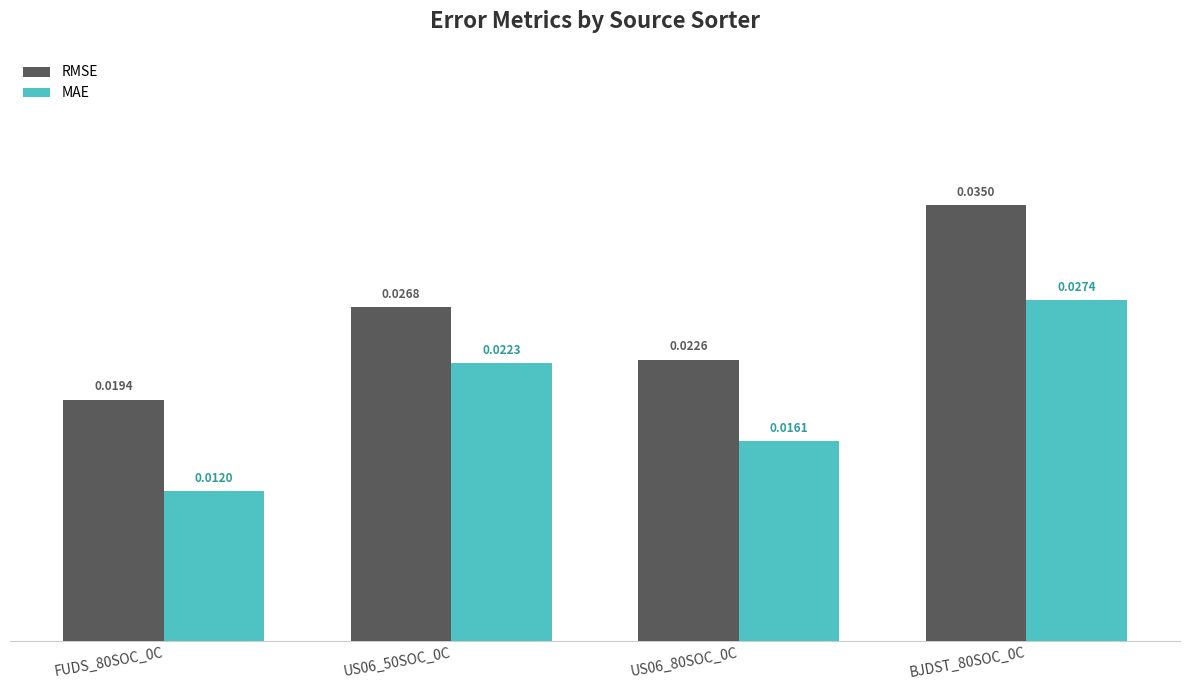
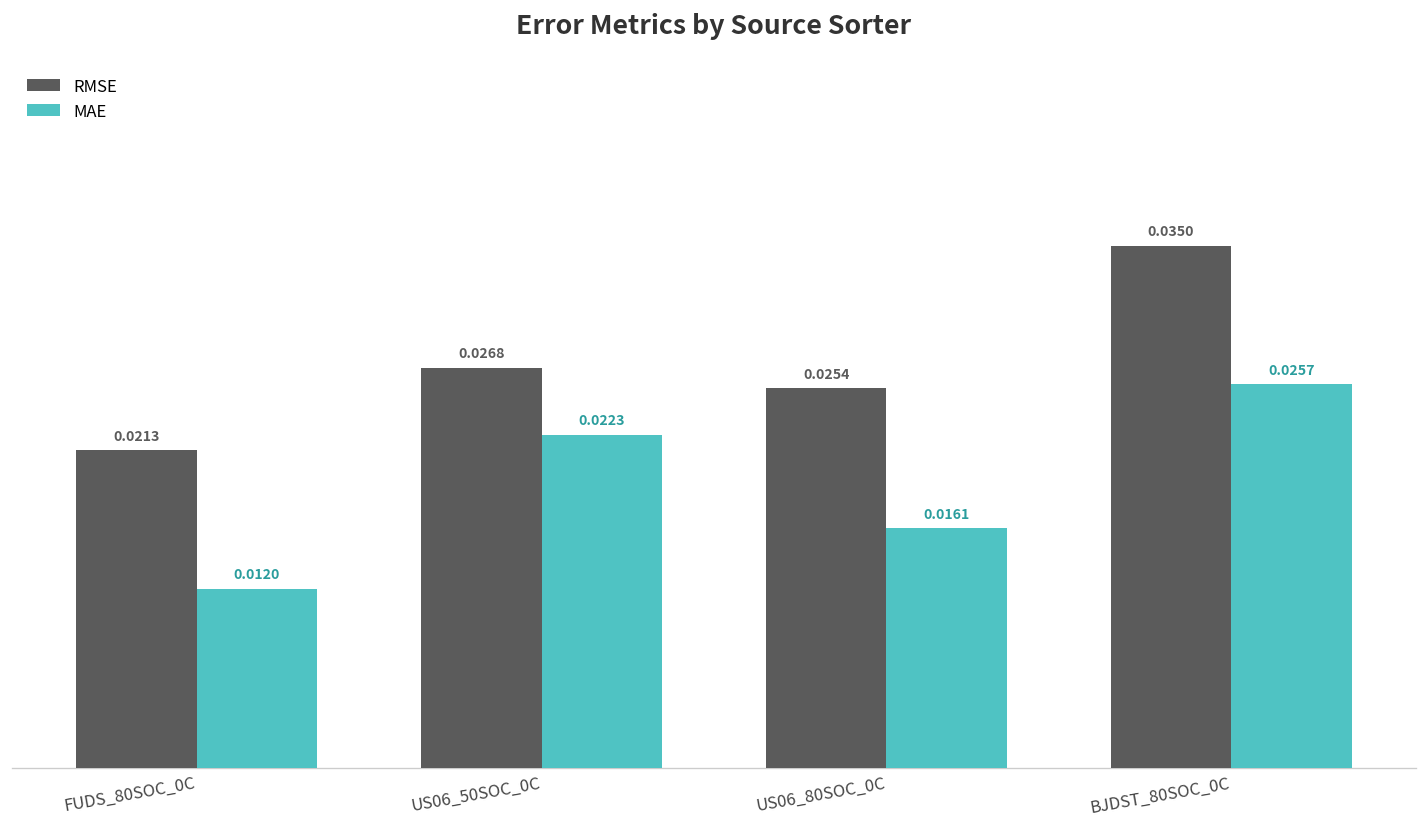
RMSE, FUDS_80SOC_0C: 0.0194 -> 0.0213
RMSE, US06_80SOC_0C: 0.0226 -> 0.0254
MAE, BJDST_80SOC_0C: 0.0274 -> 0.0257
